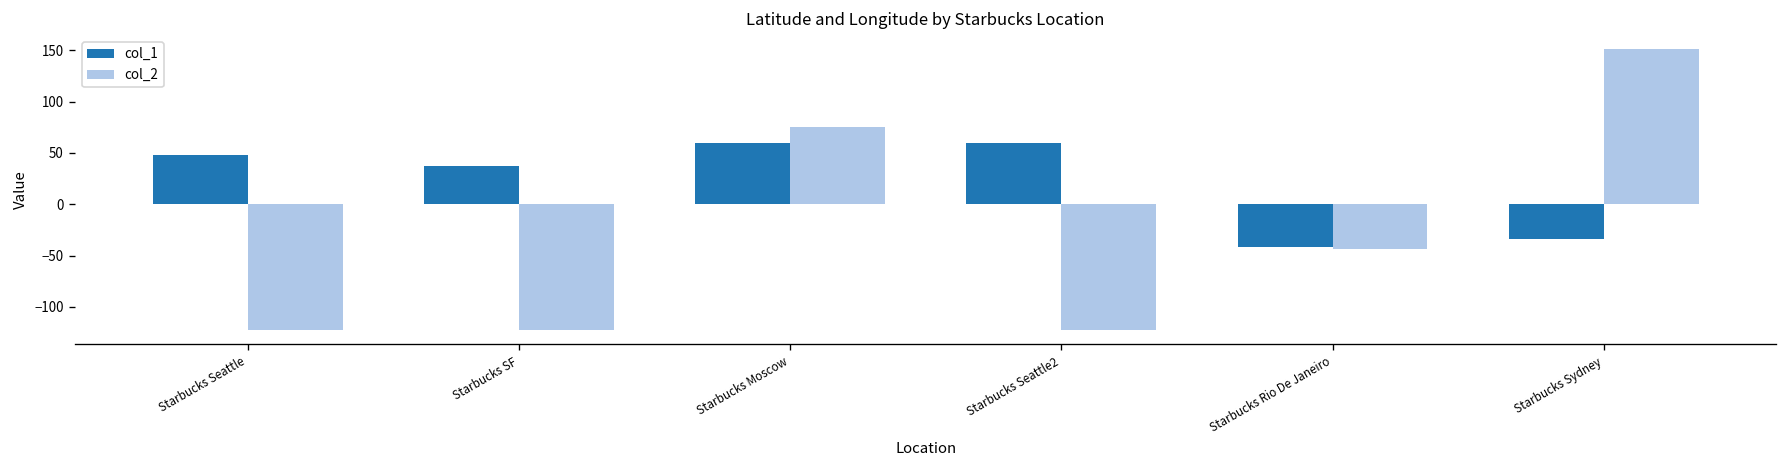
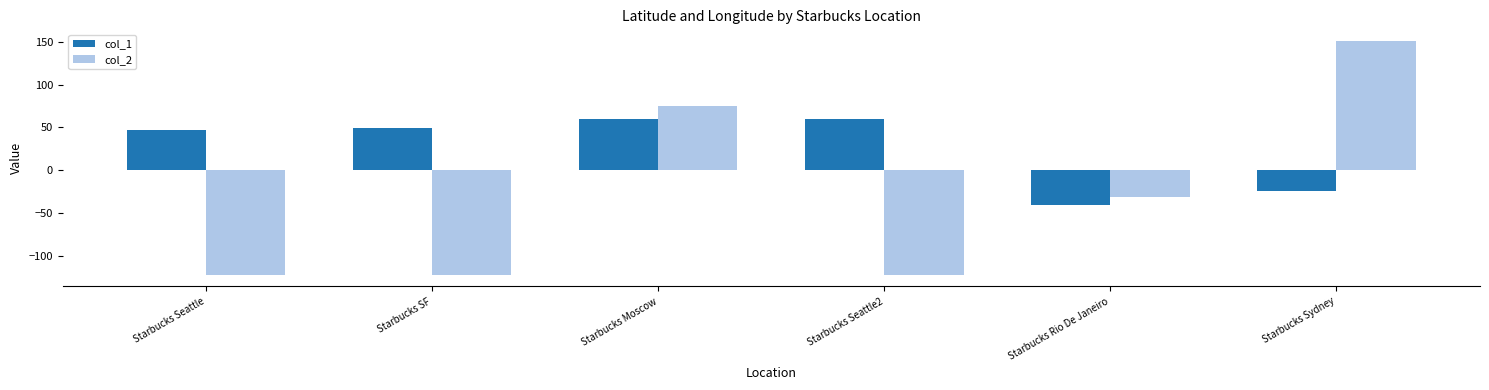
col_1, Starbucks SF: 40 -> 50
col_2, Starbucks Rio De Janeiro: -40 -> -30
col_1, Starbucks Sydney: -30 -> -20
